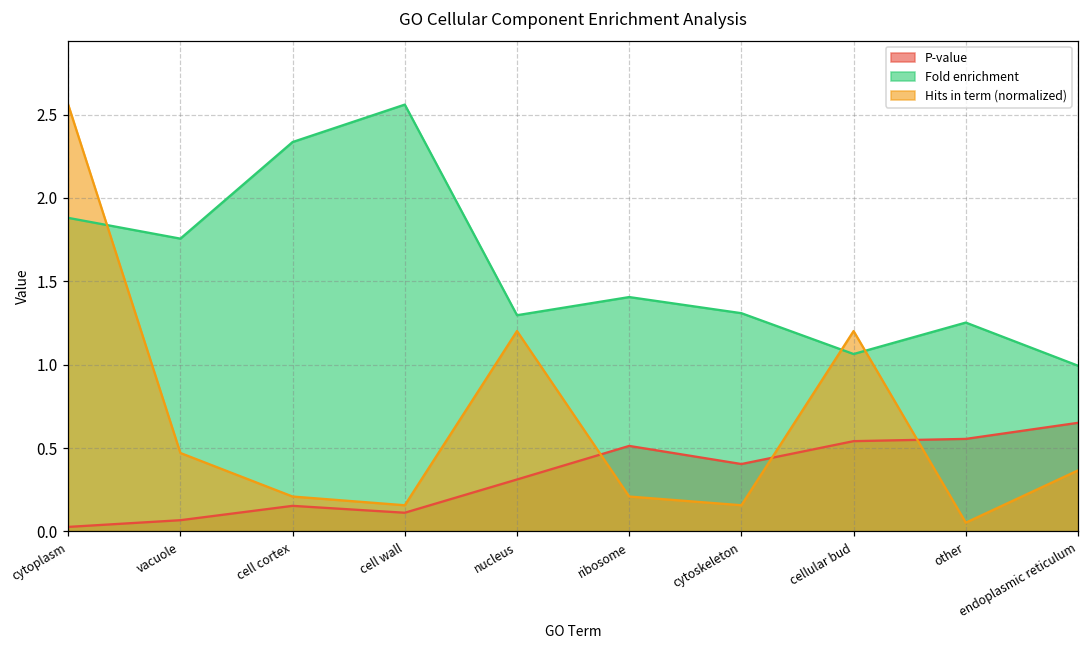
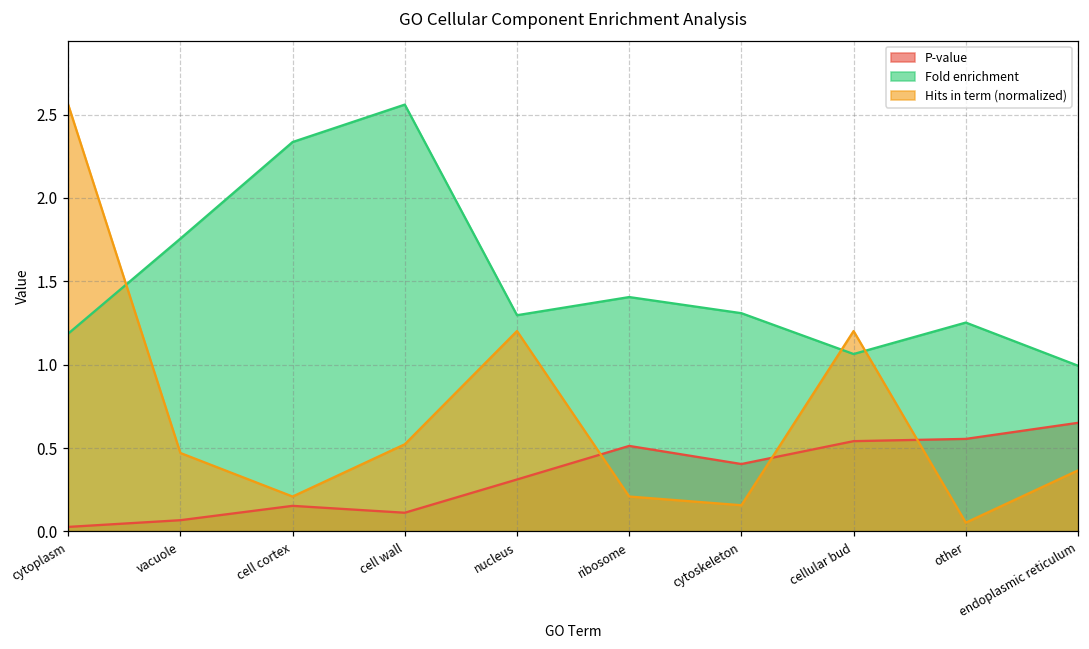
Fold enrichment, cytoplasm: 1.88 -> 1.19
Hits in term (normalized), cell wall: 0.16 -> 0.52
